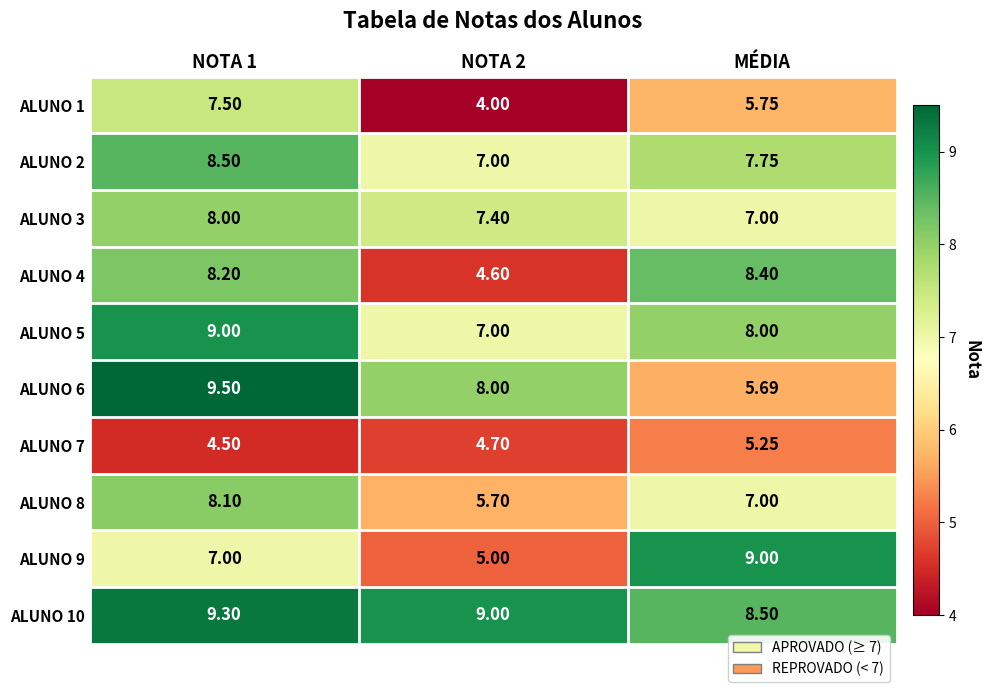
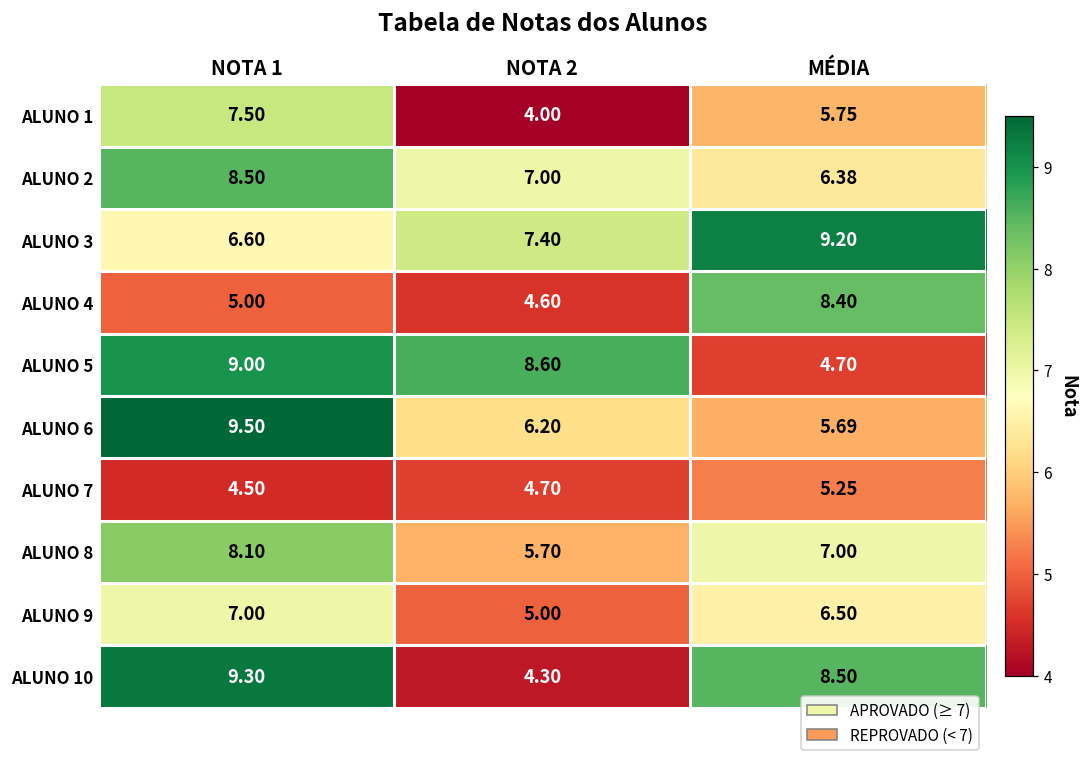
ALUNO 2, MÉDIA: 7.75 -> 6.38
ALUNO 3, NOTA 1: 8.00 -> 6.60
ALUNO 3, MÉDIA: 7.00 -> 9.20
ALUNO 4, NOTA 1: 8.20 -> 5.00
ALUNO 5, NOTA 2: 7.00 -> 8.60
ALUNO 5, MÉDIA: 8.00 -> 4.70
ALUNO 6, NOTA 2: 8.00 -> 6.20
ALUNO 9, MÉDIA: 9.00 -> 6.50
ALUNO 10, NOTA 2: 9.00 -> 4.30
